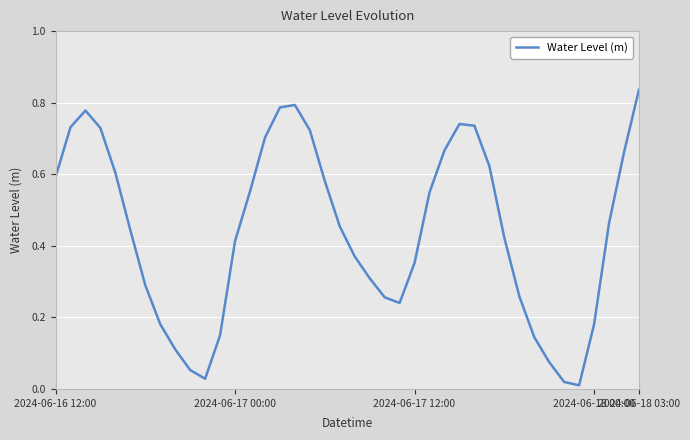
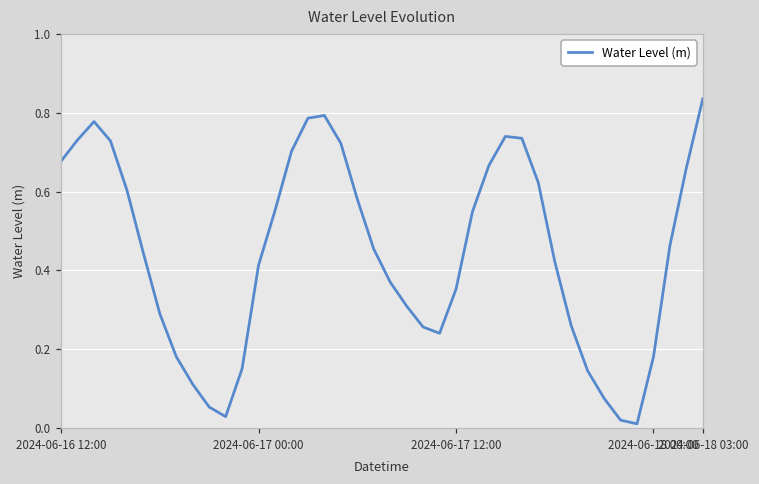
2024-06-16 12:00: 0.59 -> 0.68
